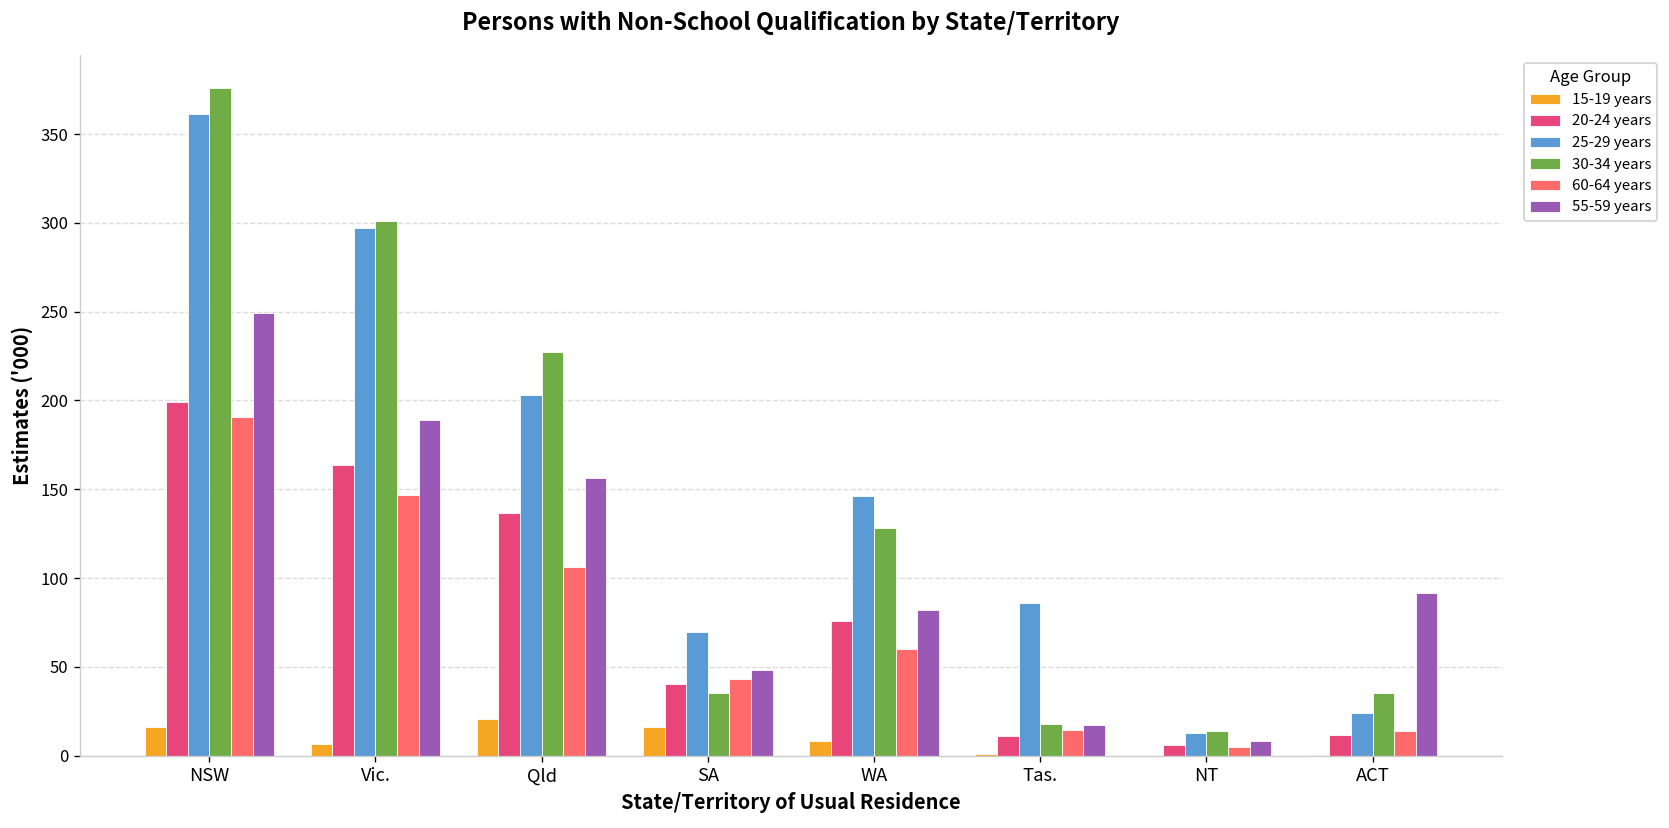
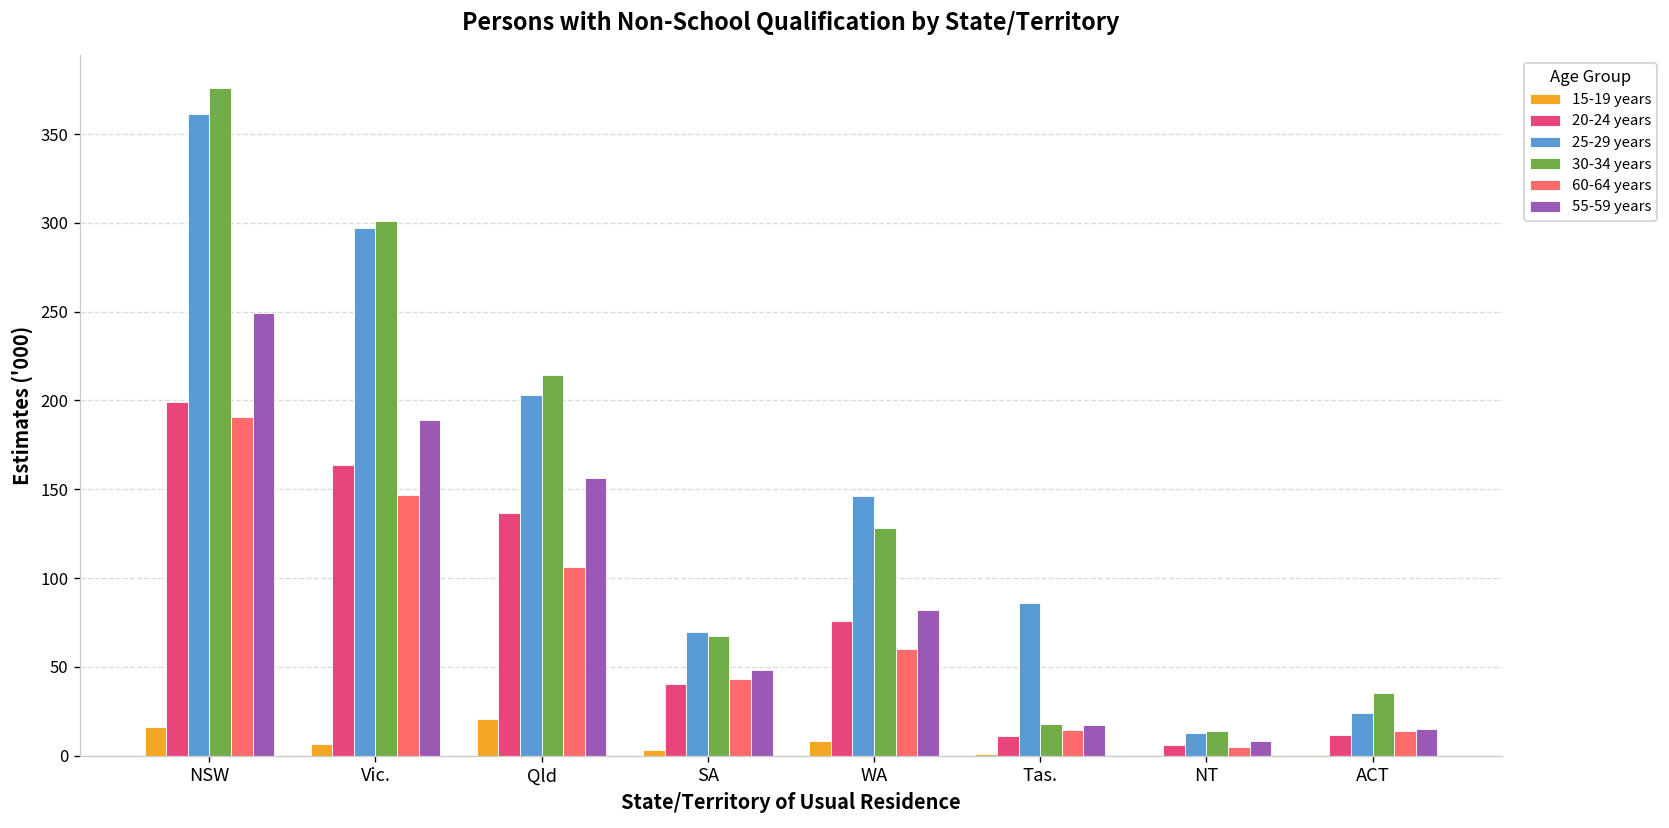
30-34 years, Qld: 228 -> 215
15-19 years, SA: 16 -> 3
30-34 years, SA: 35 -> 67
55-59 years, ACT: 92 -> 15
